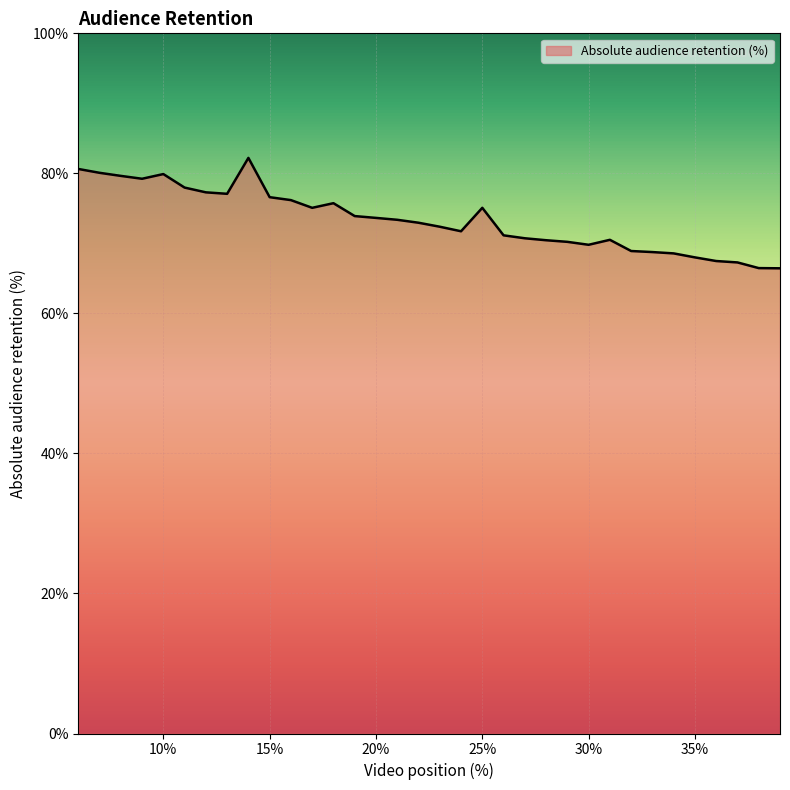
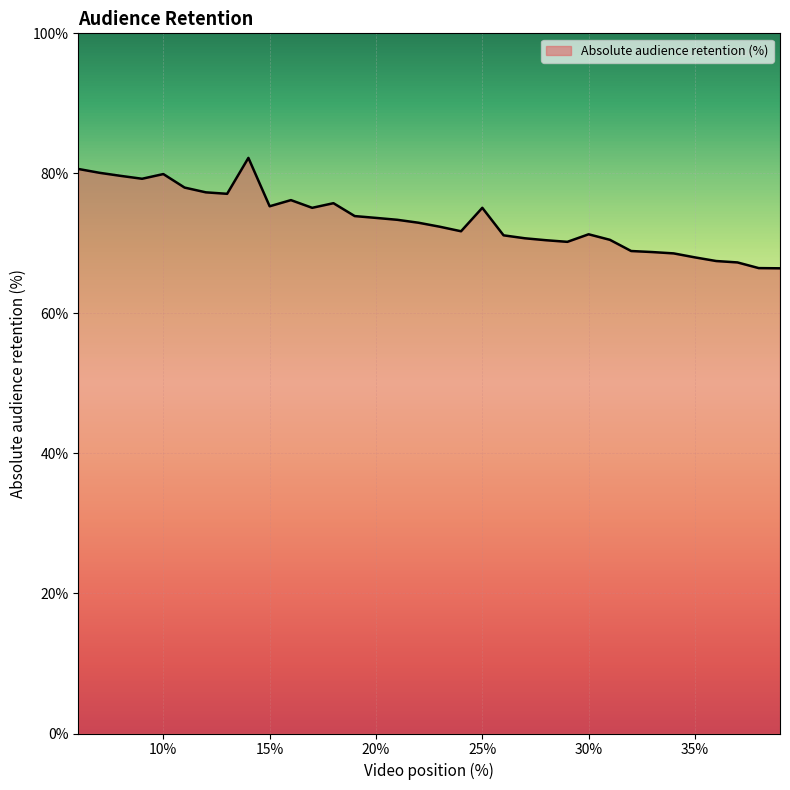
15%: 77% -> 75%
30%: 70% -> 71%
